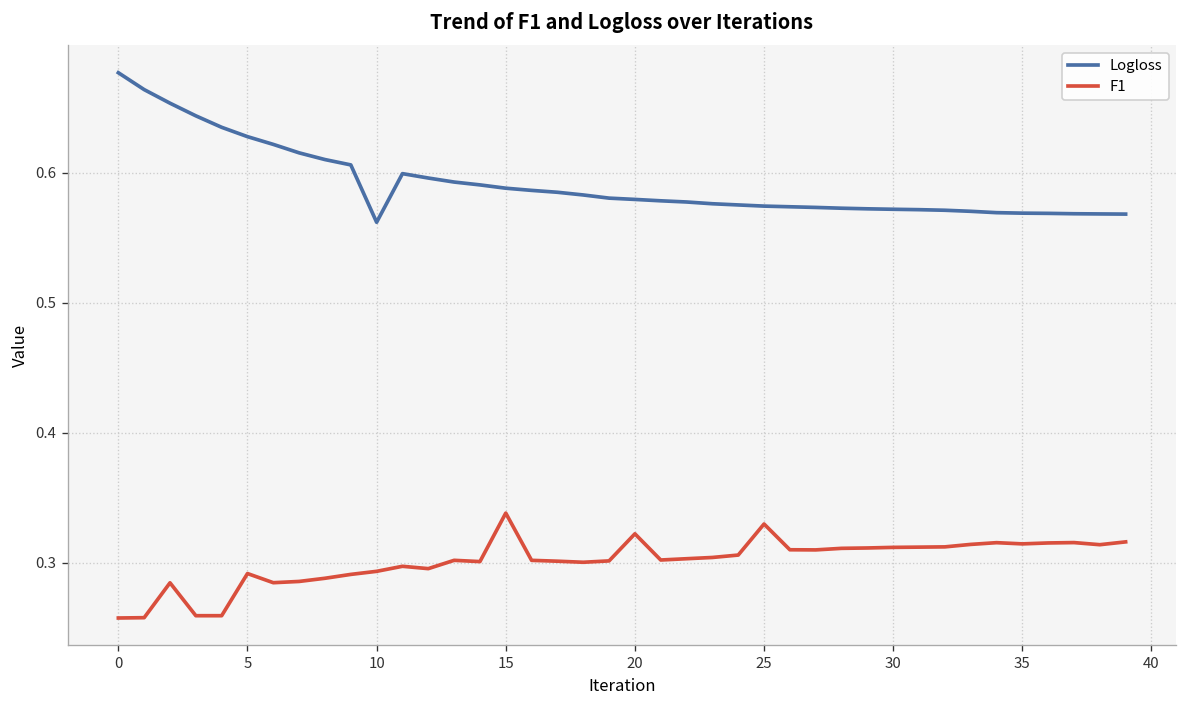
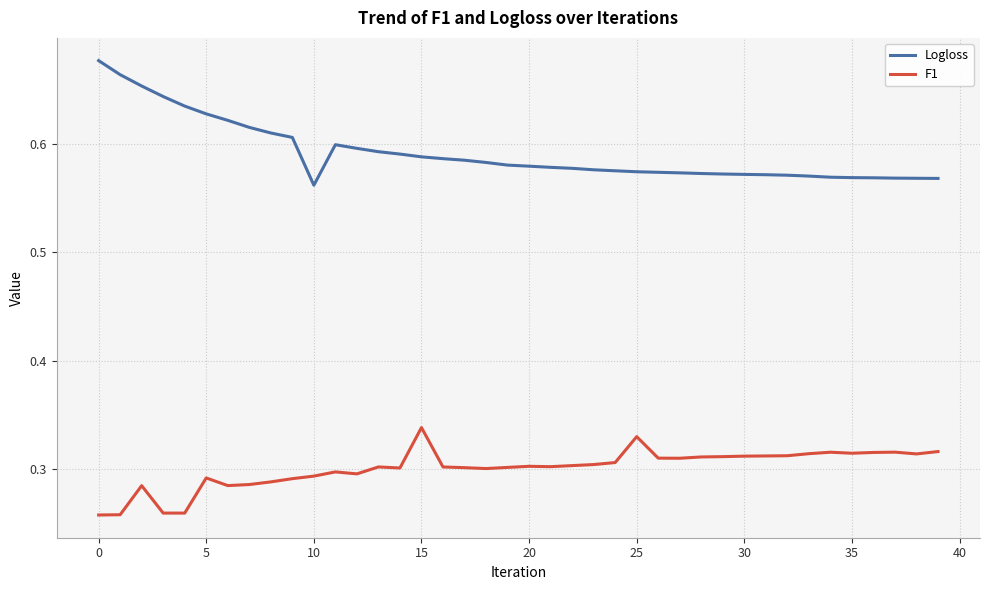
F1, 20: 0.322 -> 0.302
